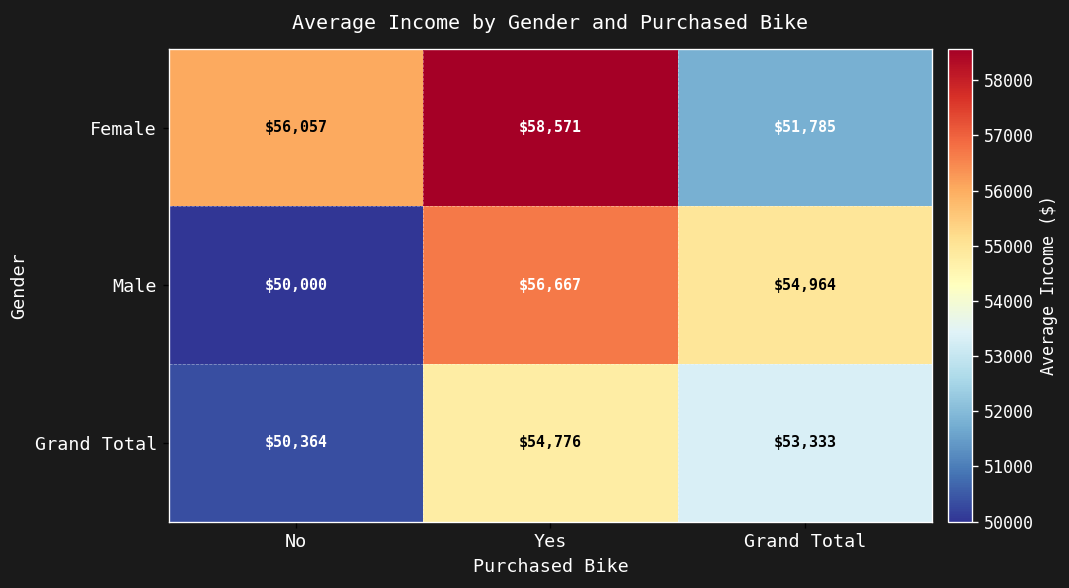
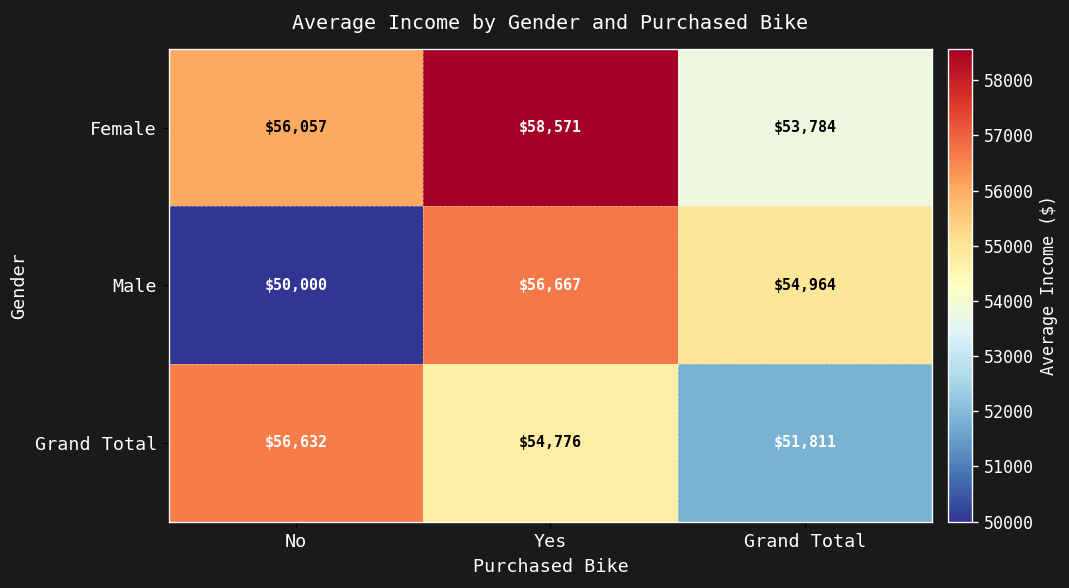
Female, Grand Total: $51,785 -> $53,784
Grand Total, No: $50,364 -> $56,632
Grand Total, Grand Total: $53,333 -> $51,811
